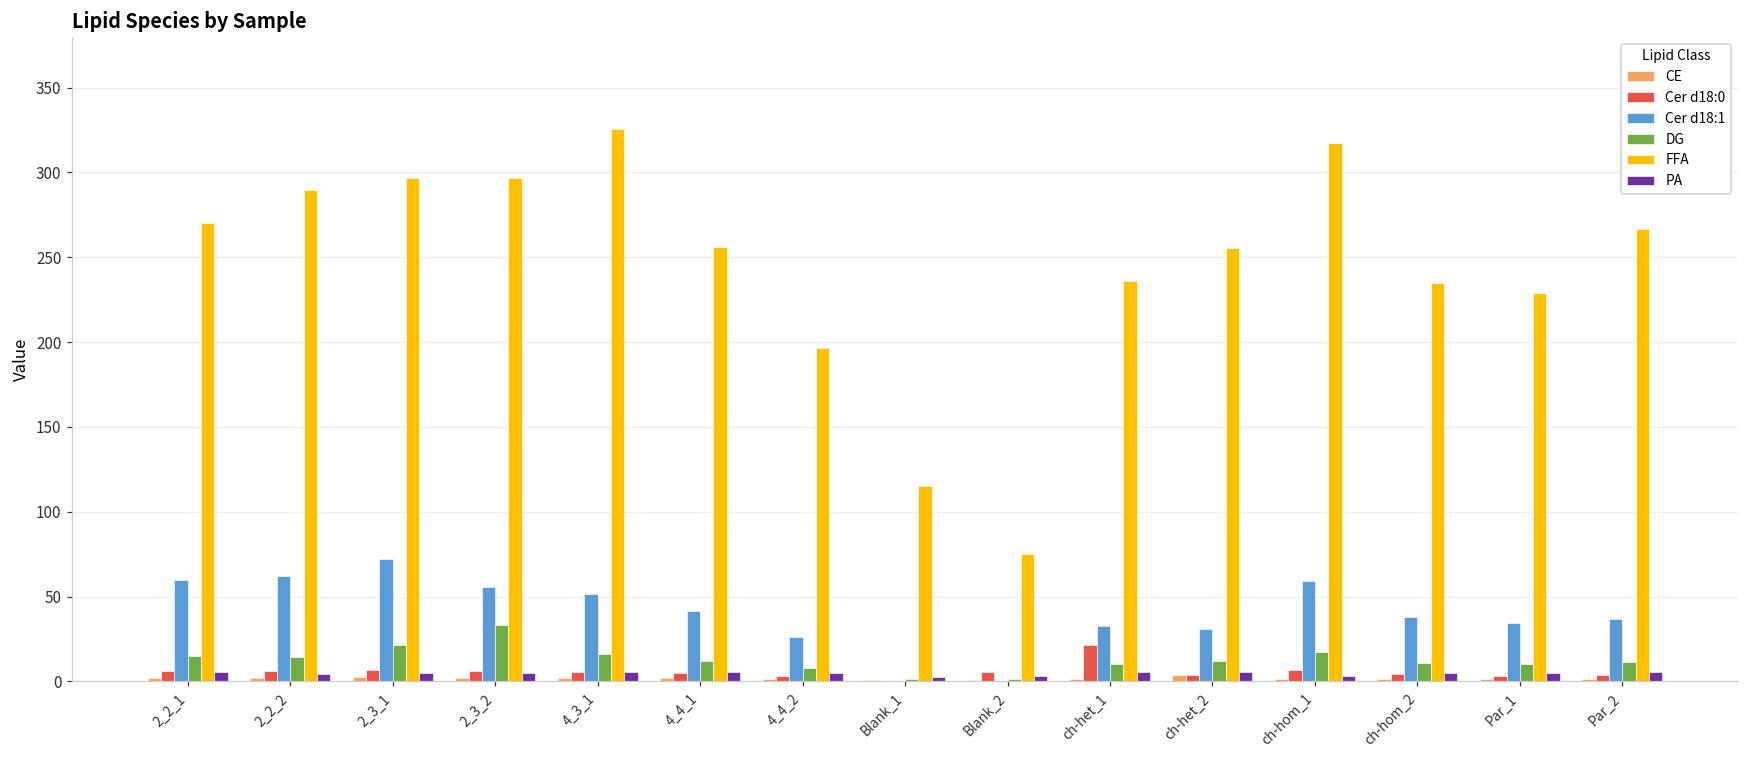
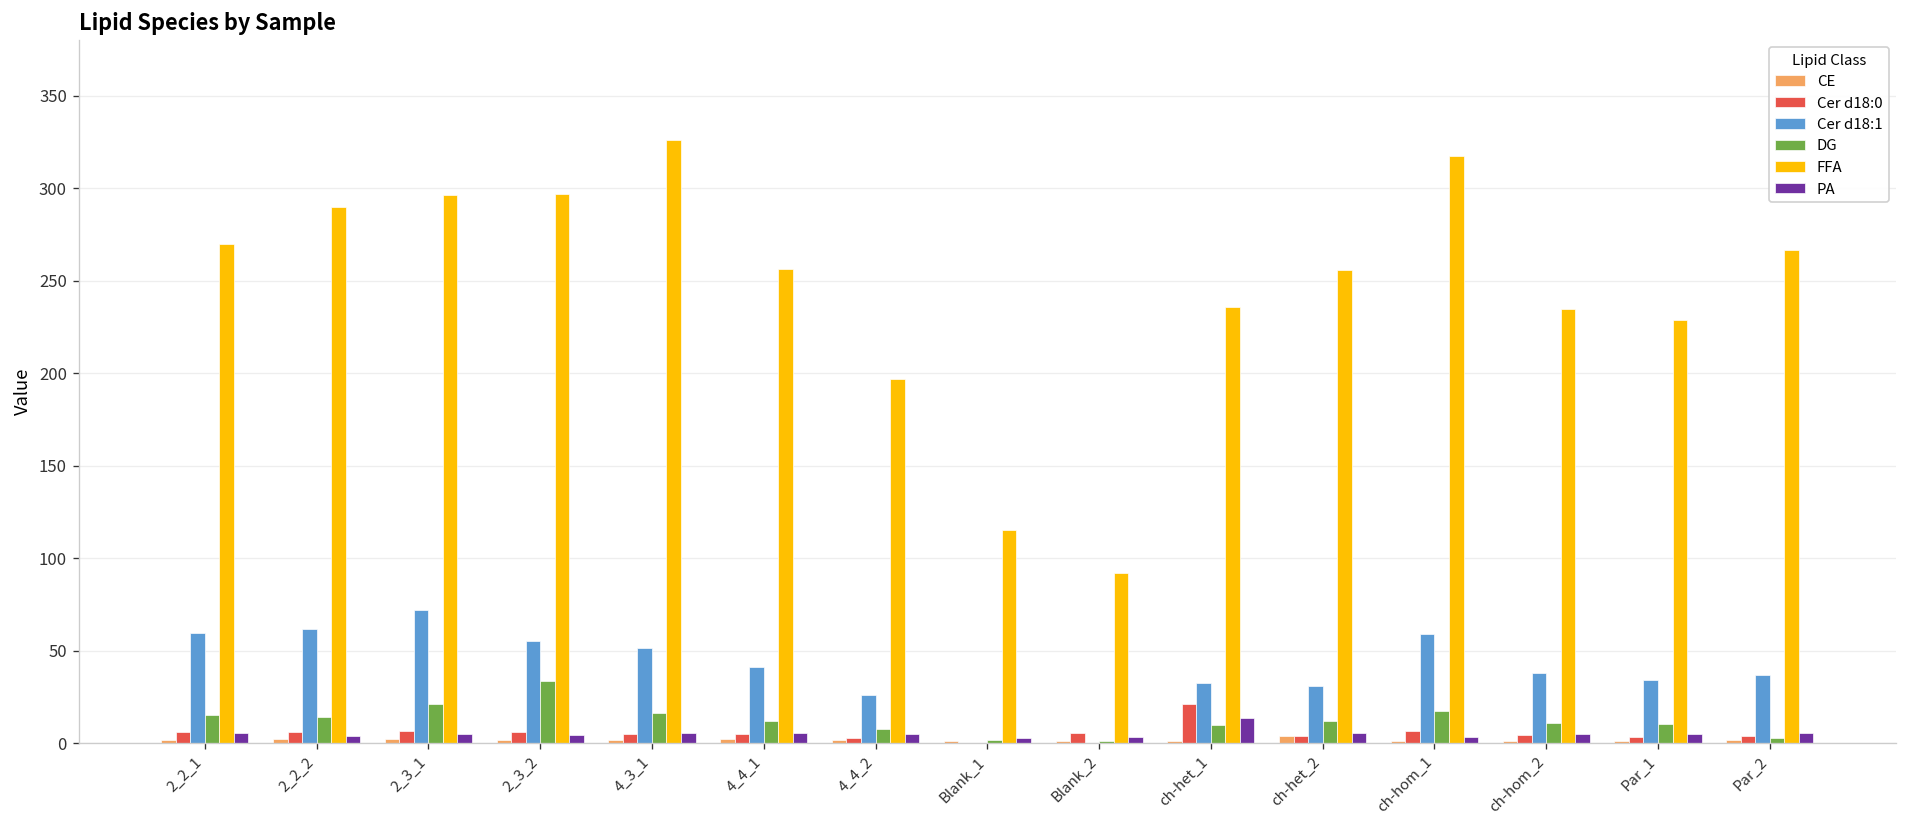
FFA, Blank_2: 75 -> 92
PA, ch-het_1: 5 -> 14
DG, Par_2: 12 -> 3
